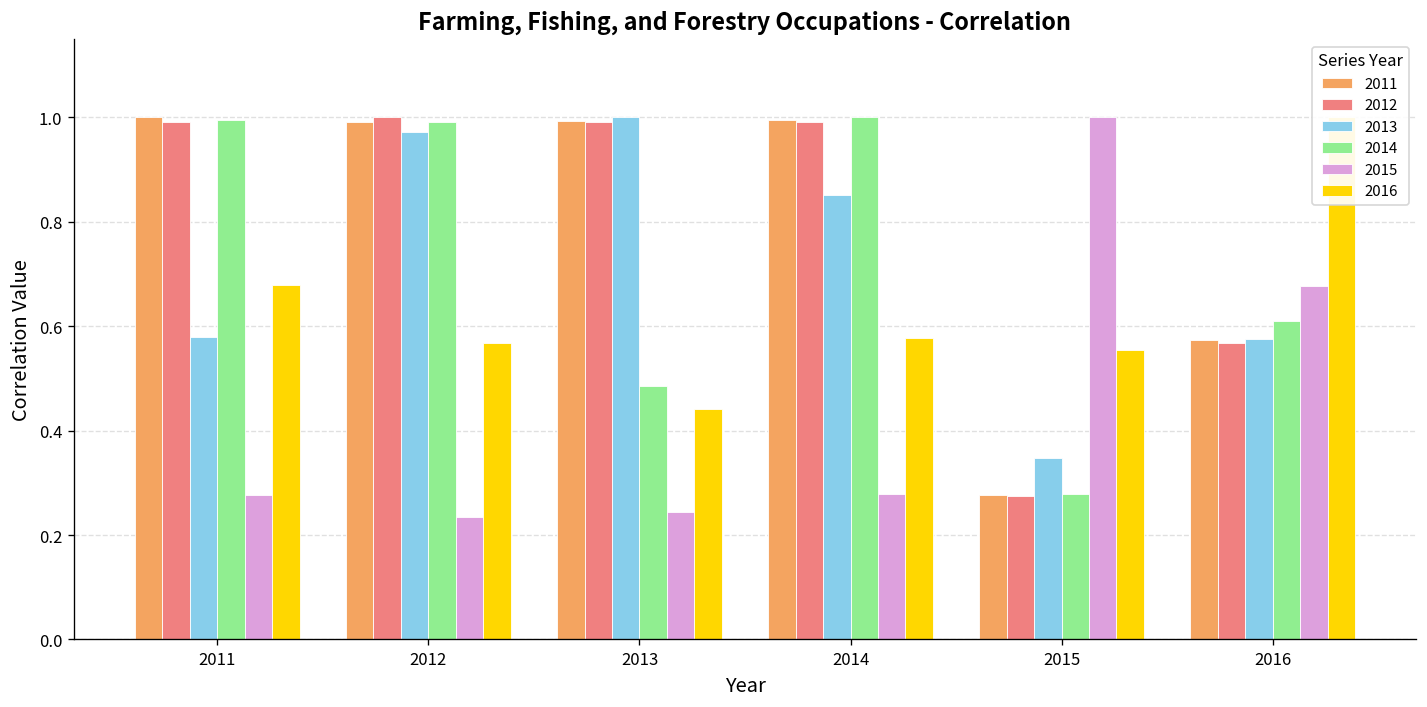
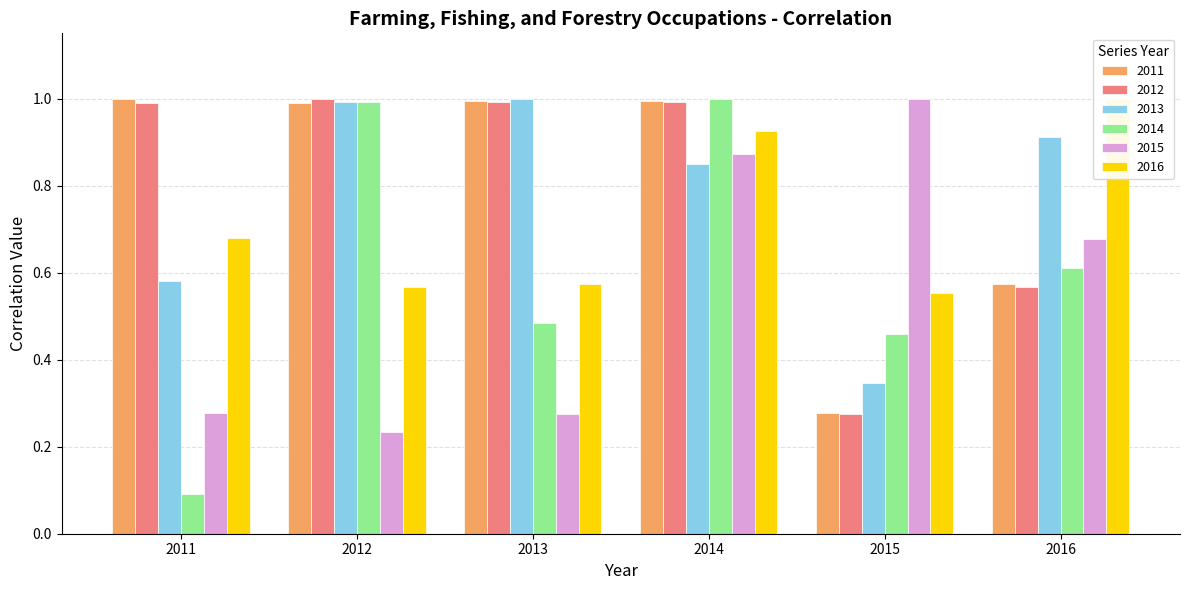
2014, 2011: 0.99 -> 0.09
2013, 2012: 0.97 -> 0.99
2015, 2013: 0.24 -> 0.28
2016, 2013: 0.44 -> 0.58
2015, 2014: 0.28 -> 0.87
2016, 2014: 0.58 -> 0.92
2014, 2015: 0.28 -> 0.46
2013, 2016: 0.58 -> 0.91
